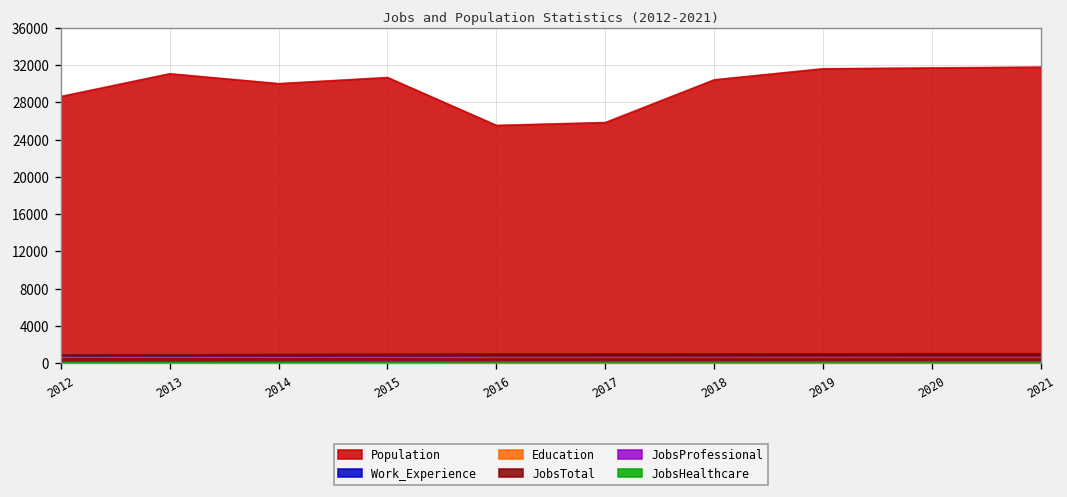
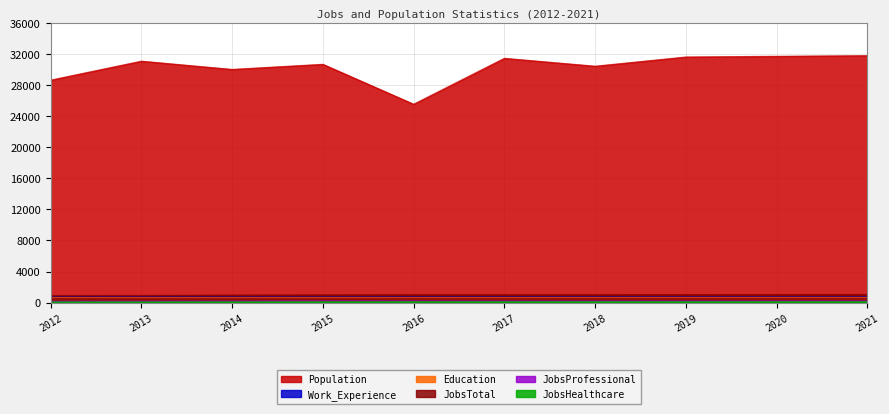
Population, 2017: 26000 -> 31000
